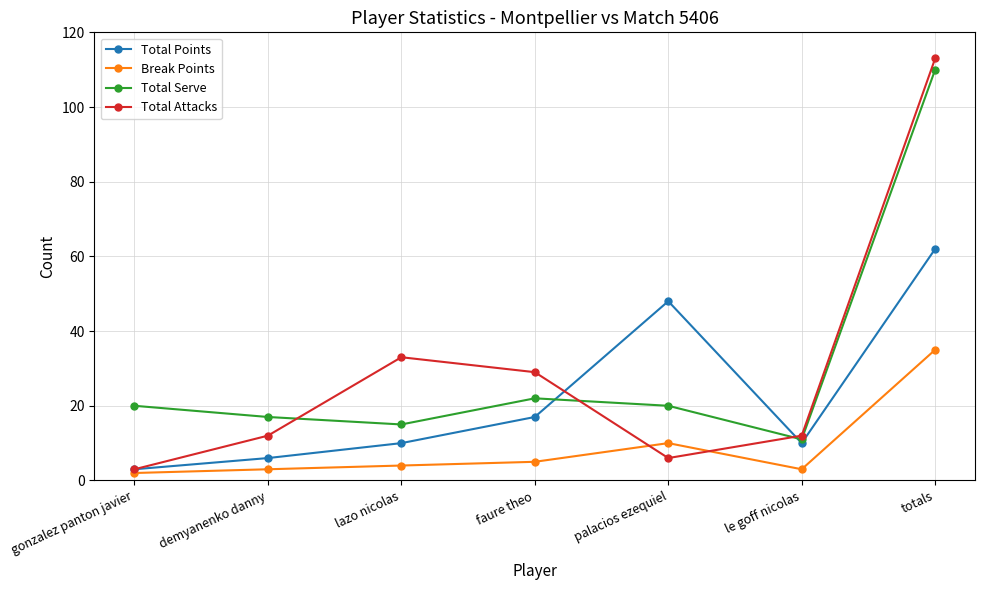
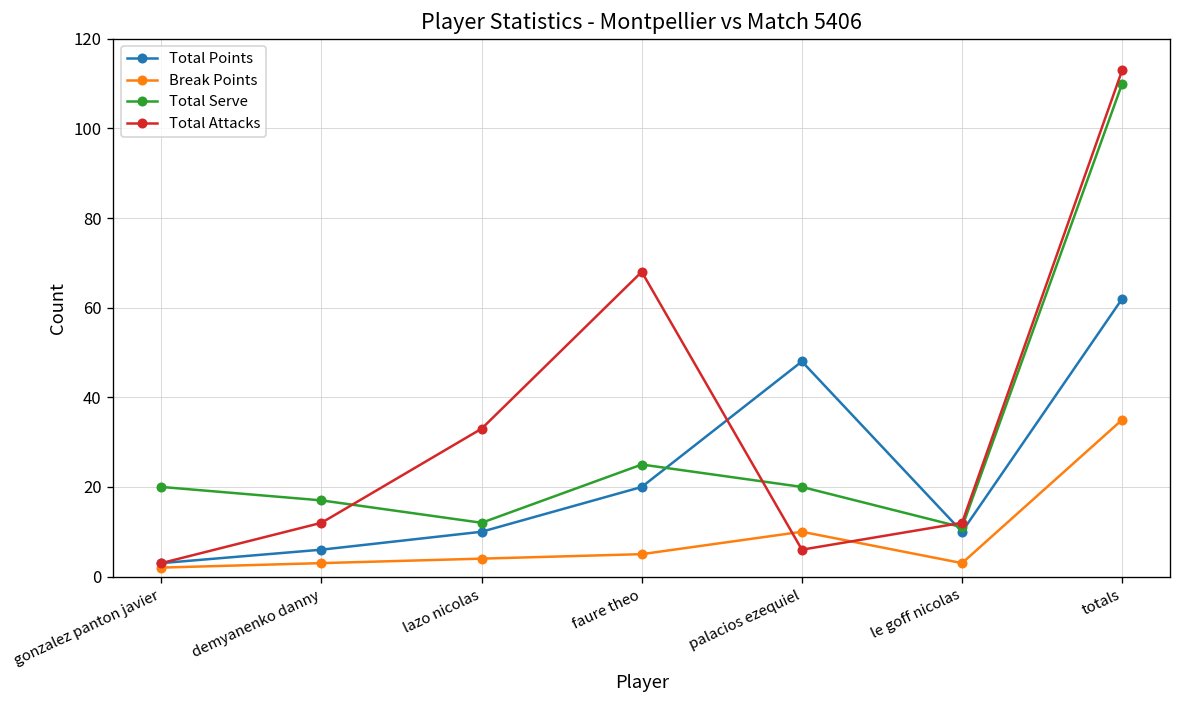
Total Serve, lazo nicolas: 15 -> 12
Total Points, faure theo: 17 -> 20
Total Serve, faure theo: 22 -> 25
Total Attacks, faure theo: 29 -> 68
